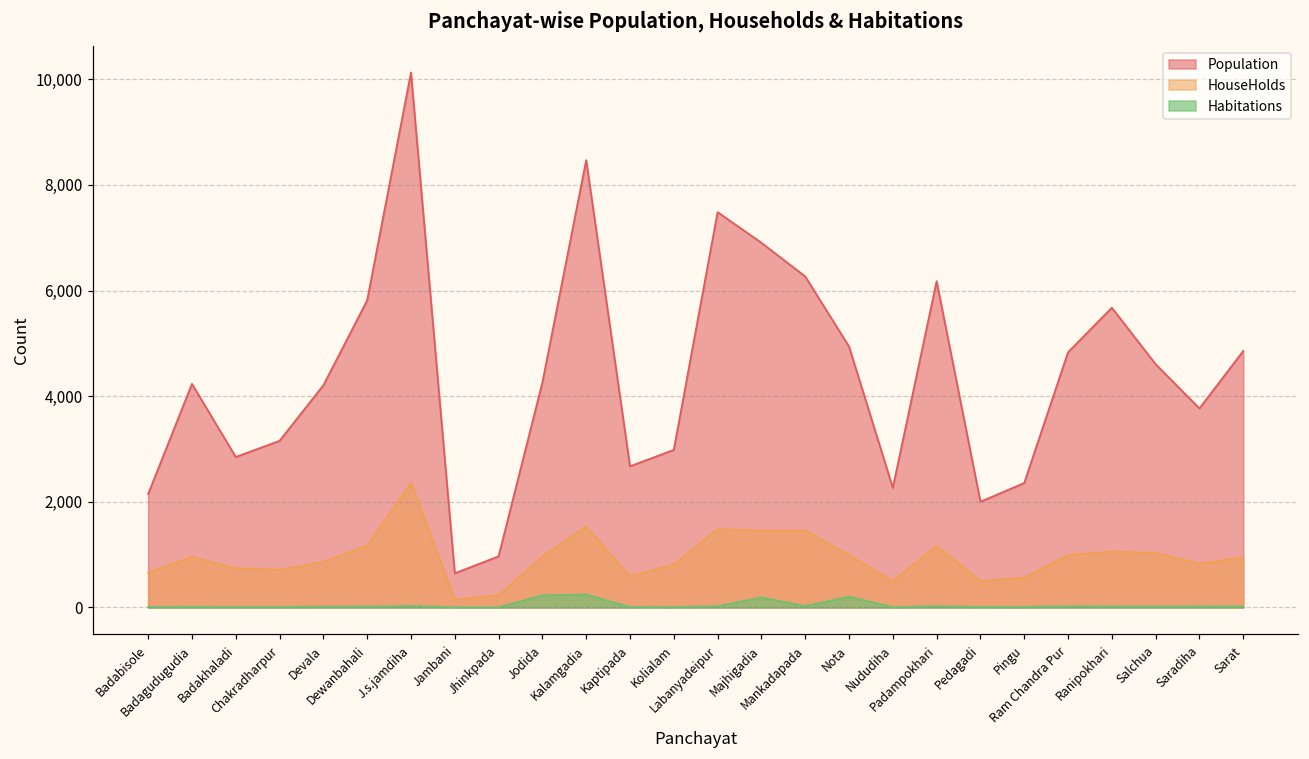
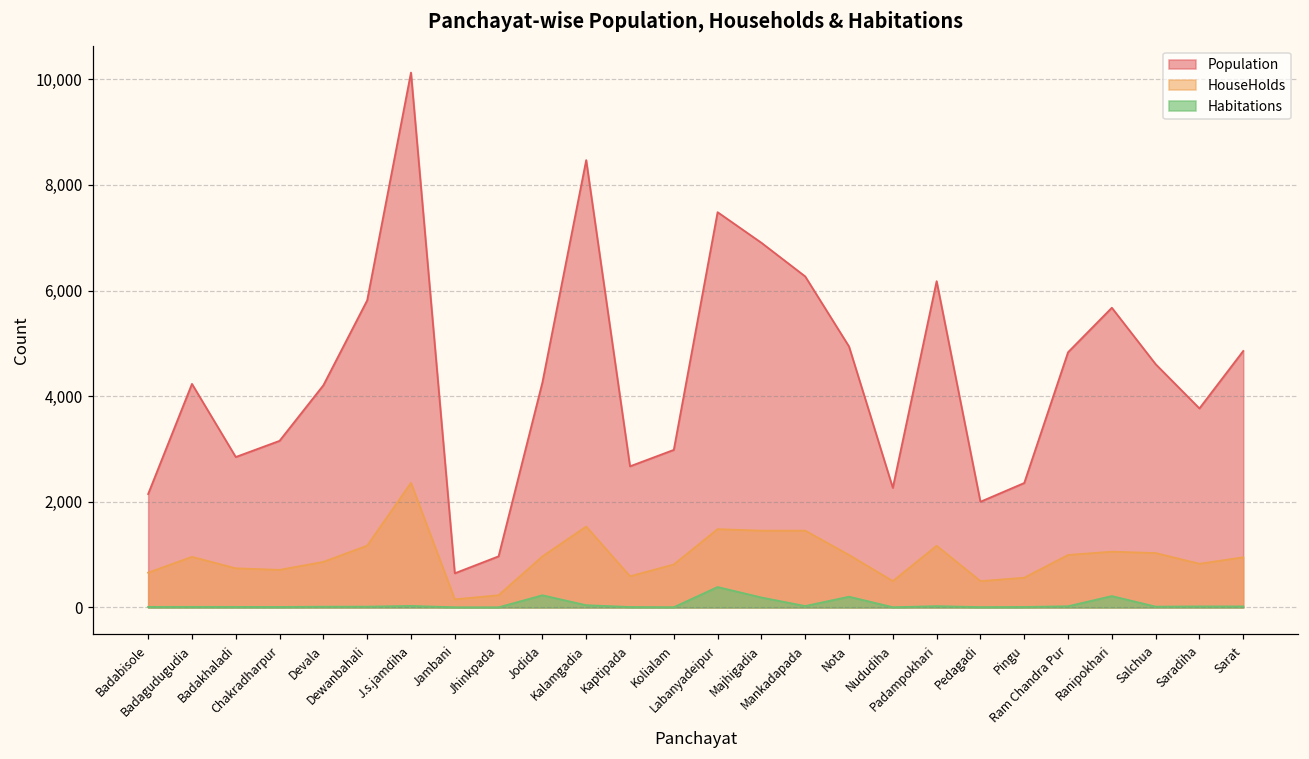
Habitations, Kalamgadia: 200 -> 0
Habitations, Labanyadeipur: 0 -> 400
Habitations, Ranipokhari: 0 -> 200
